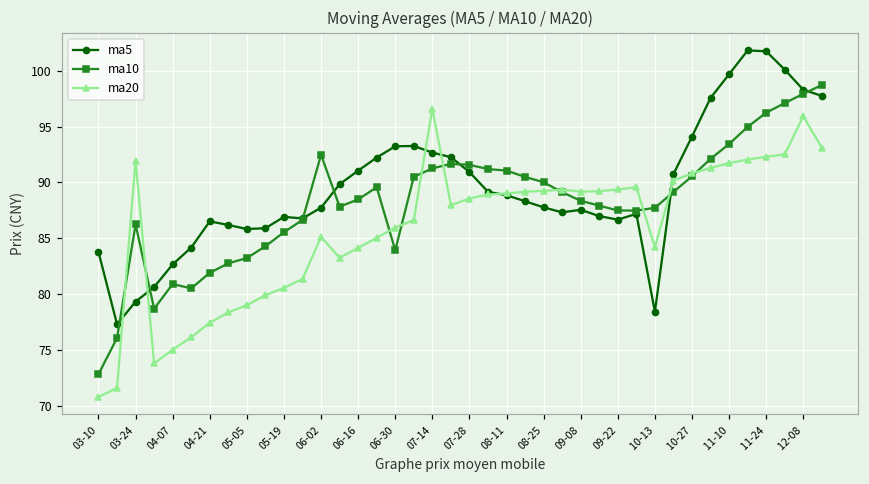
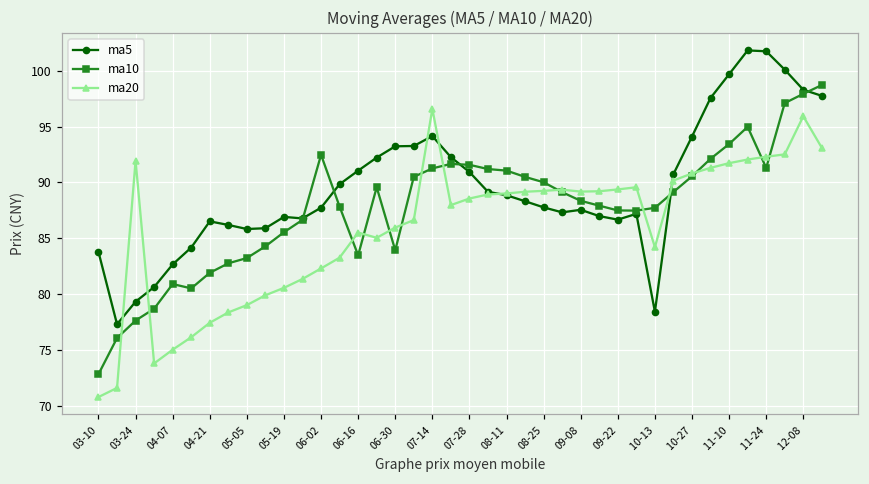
ma10, 03-24: 86.2 -> 77.6
ma20, 06-02: 85.1 -> 82.3
ma10, 06-16: 88.5 -> 83.5
ma20, 06-16: 84.1 -> 85.5
ma5, 07-14: 92.7 -> 94.2
ma10, 11-24: 96.2 -> 91.3
